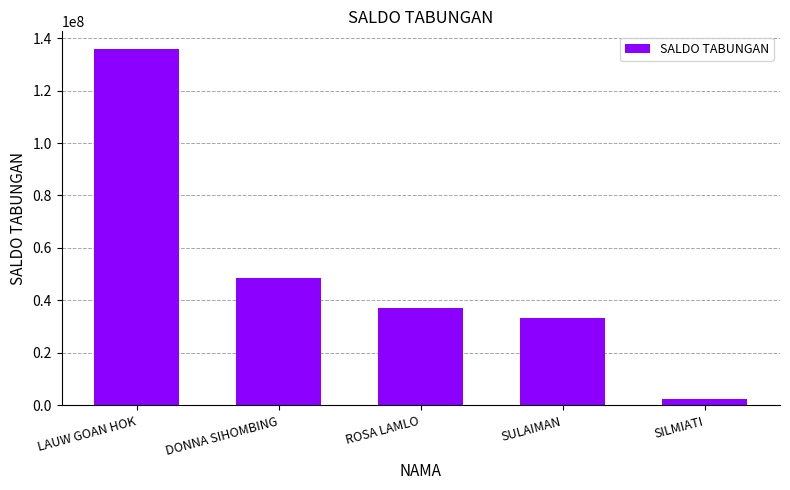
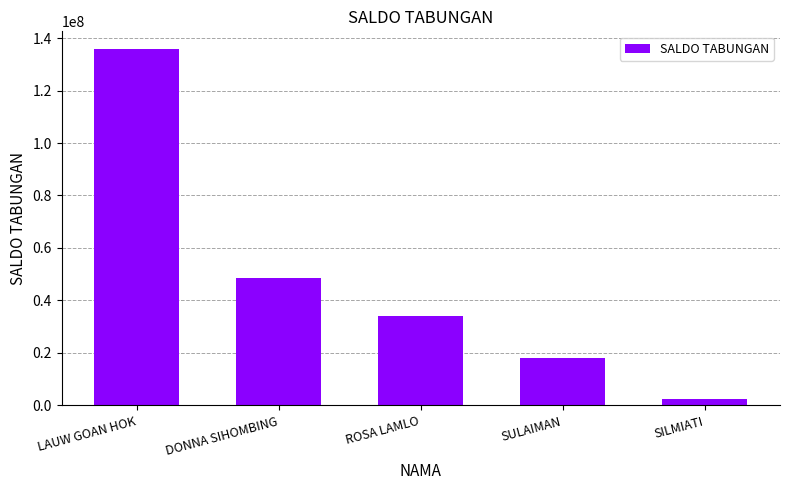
ROSA LAMLO: 37000000 -> 34000000
SULAIMAN: 33000000 -> 18000000
